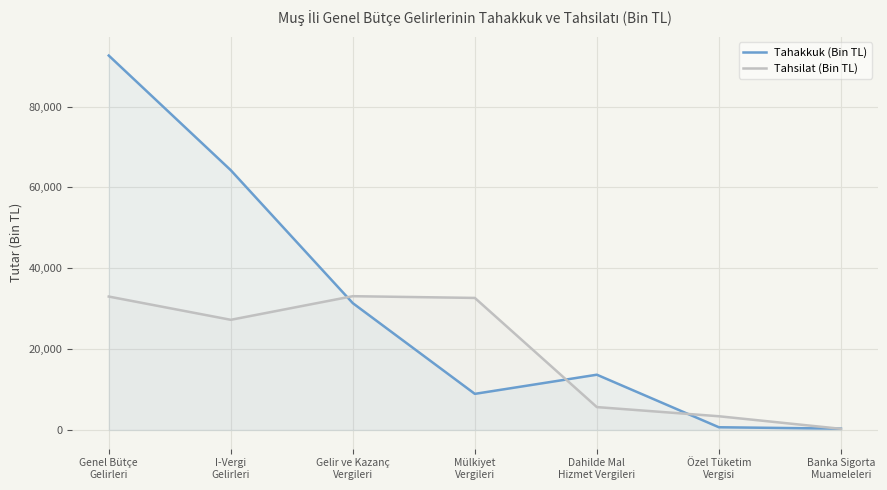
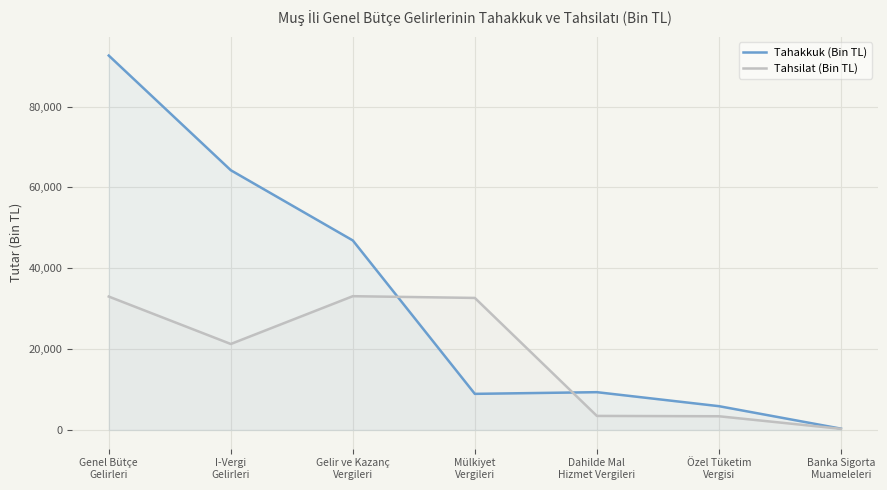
Tahsilat (Bin TL), I-Vergi Gelirleri: 27,000 -> 21,000
Tahakkuk (Bin TL), Gelir ve Kazanç Vergileri: 31,000 -> 47,000
Tahakkuk (Bin TL), Dahilde Mal Hizmet Vergileri: 14,000 -> 9,000
Tahsilat (Bin TL), Dahilde Mal Hizmet Vergileri: 6,000 -> 3,000
Tahakkuk (Bin TL), Özel Tüketim Vergisi: 1,000 -> 6,000
